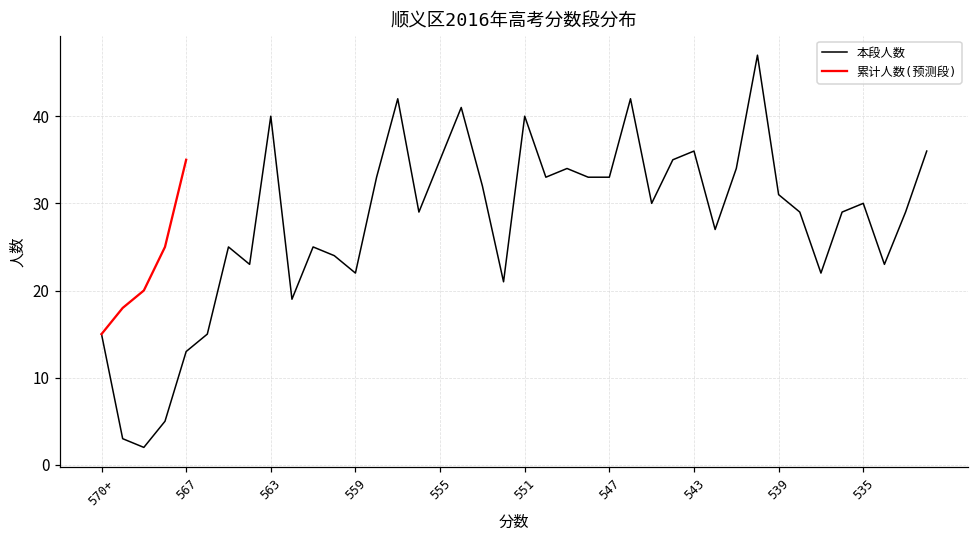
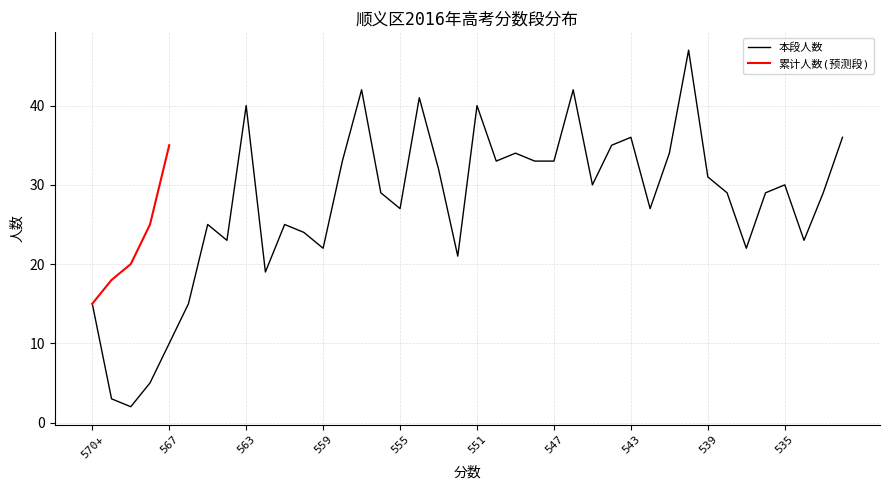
本段人数, 567: 13 -> 10
本段人数, 555: 35 -> 27
